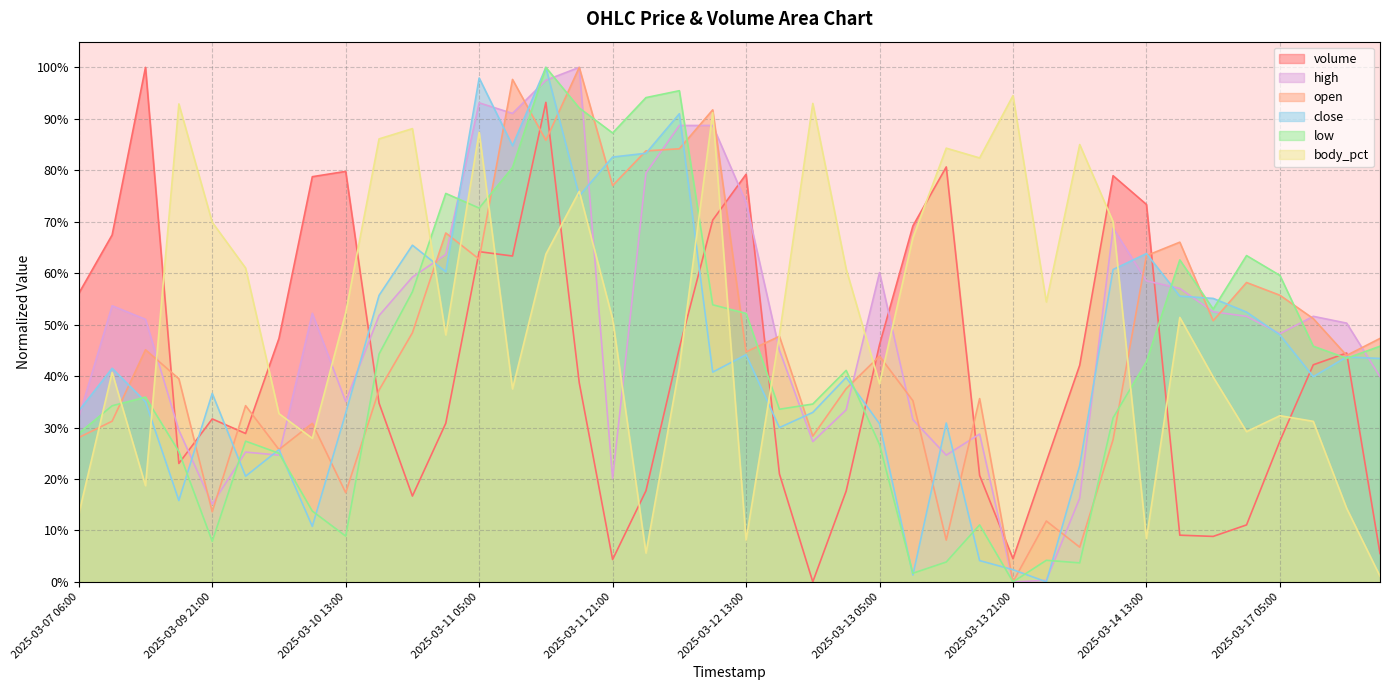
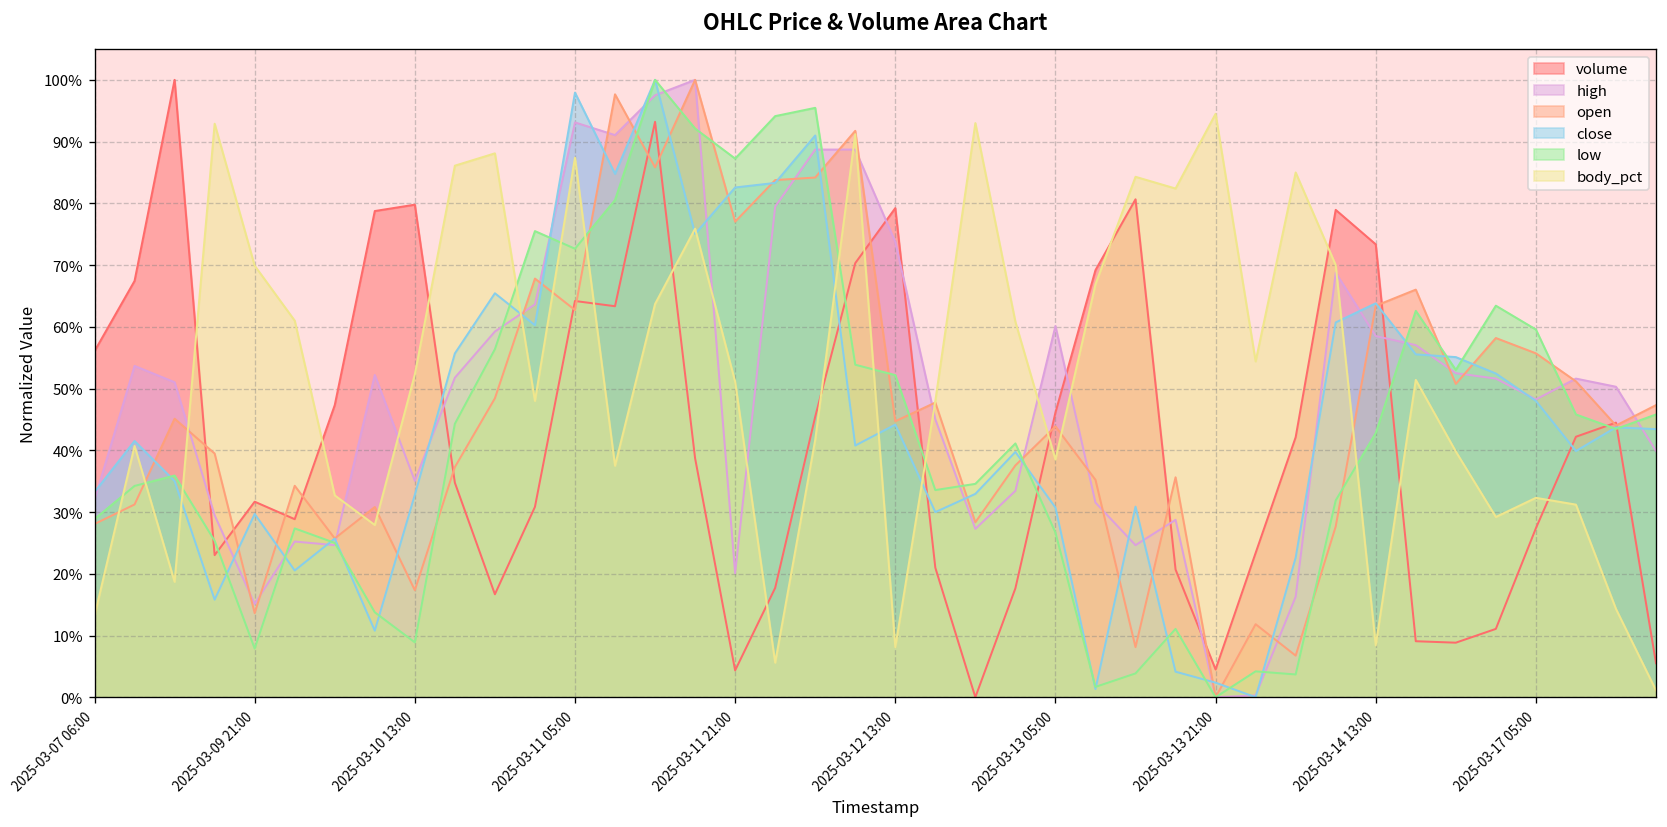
close, 2025-03-09 21:00: 37% -> 30%
